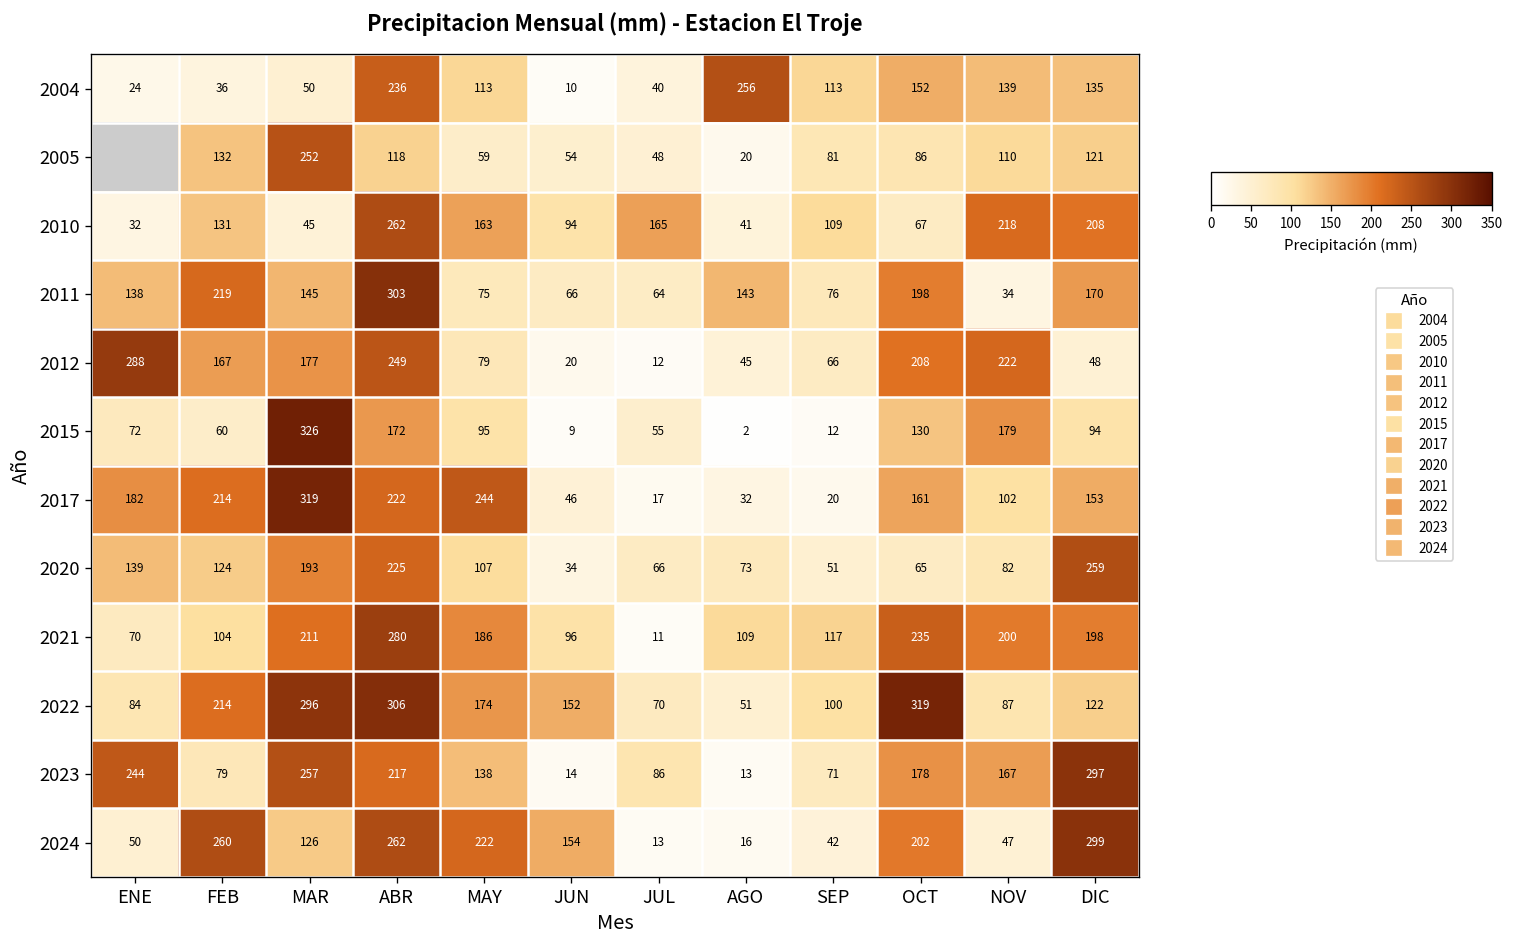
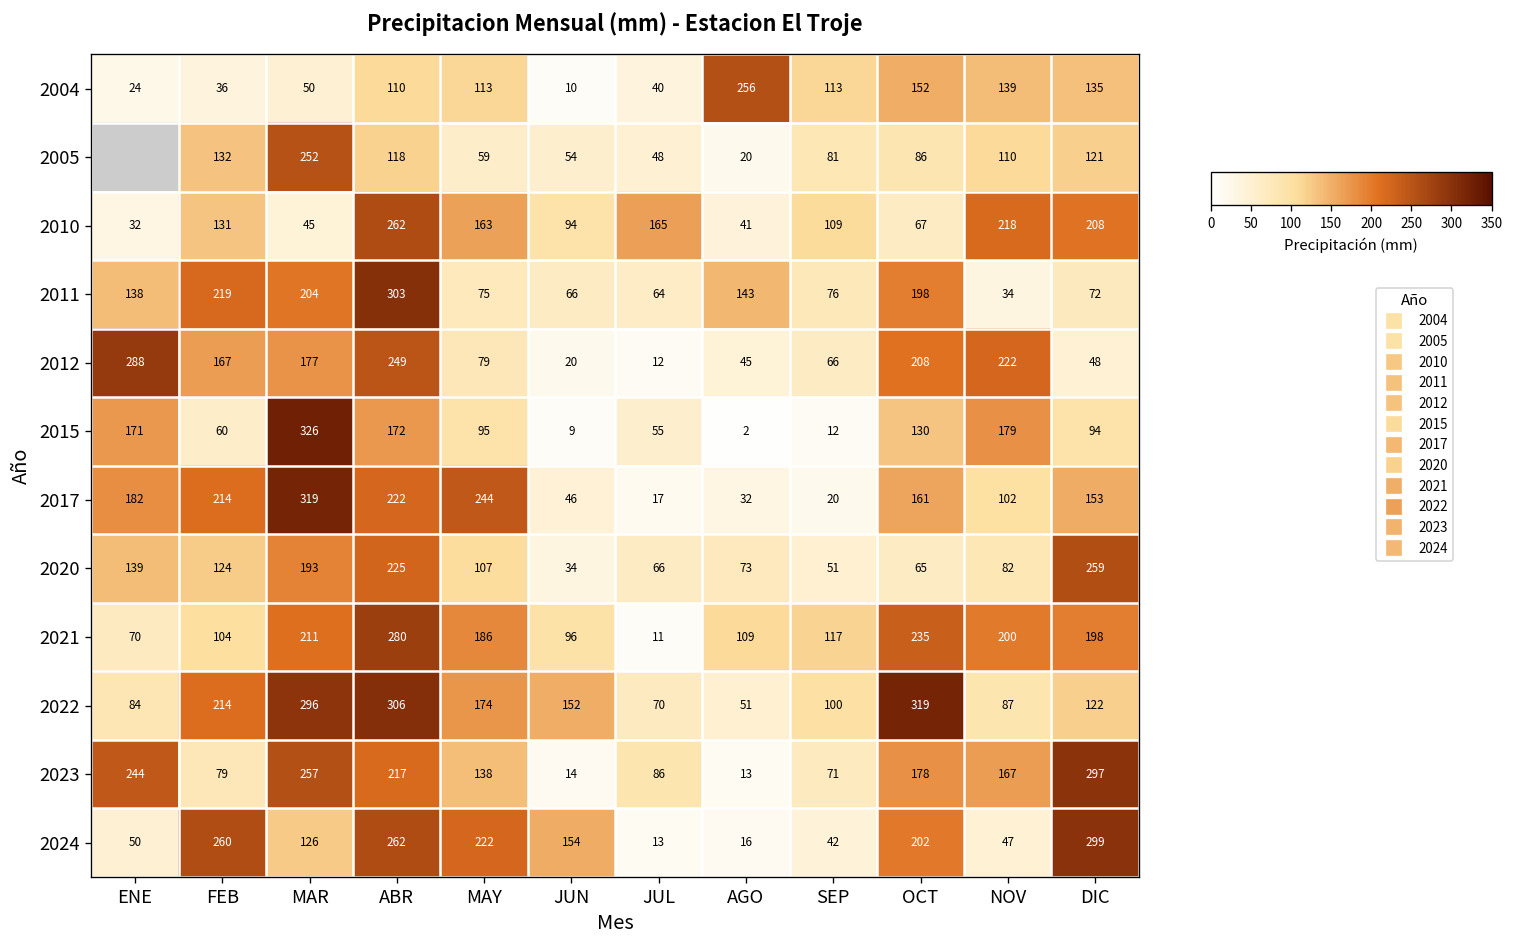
2004, ABR: 236 -> 110
2011, MAR: 145 -> 204
2011, DIC: 170 -> 72
2015, ENE: 72 -> 171
